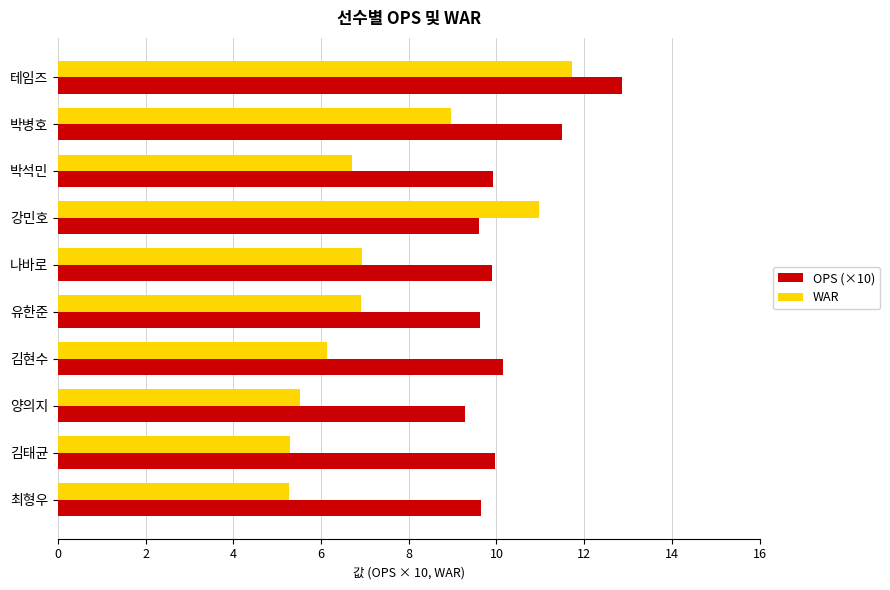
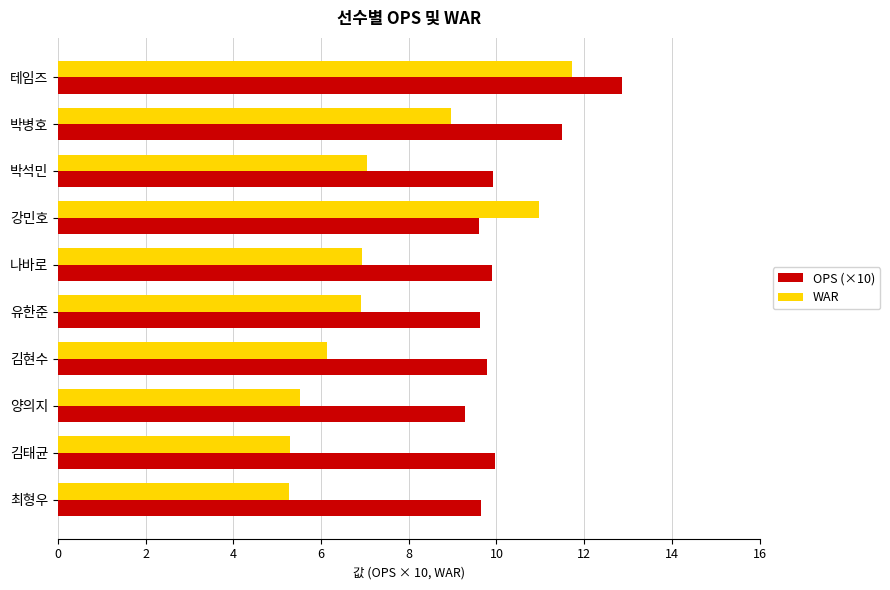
WAR, 박석민: 6.7 -> 7.1
OPS (×10), 김현수: 10.1 -> 9.8
